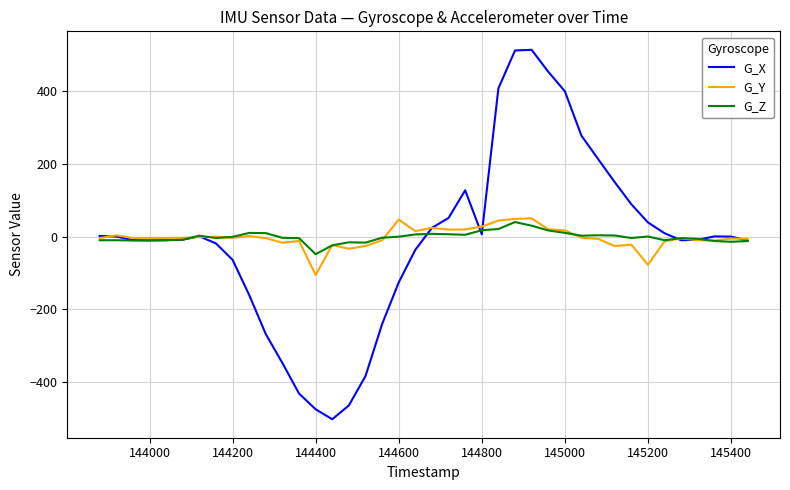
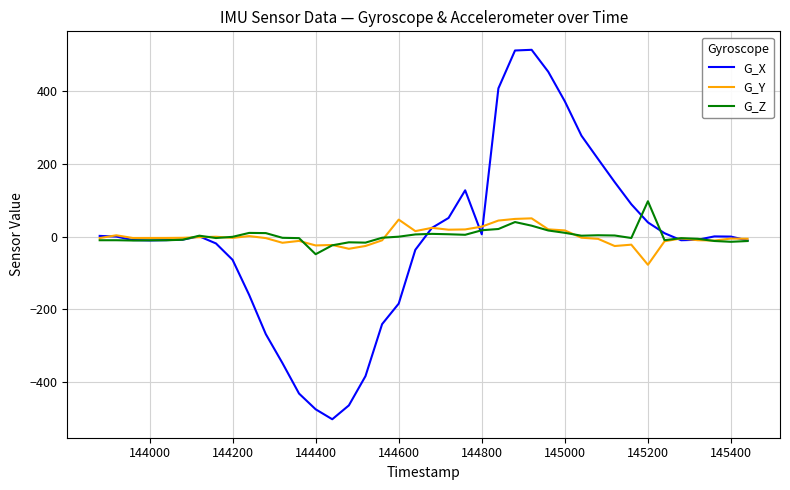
G_Y, 144400: -110 -> -20
G_X, 144600: -130 -> -180
G_X, 145000: 400 -> 370
G_Z, 145200: 0 -> 100
